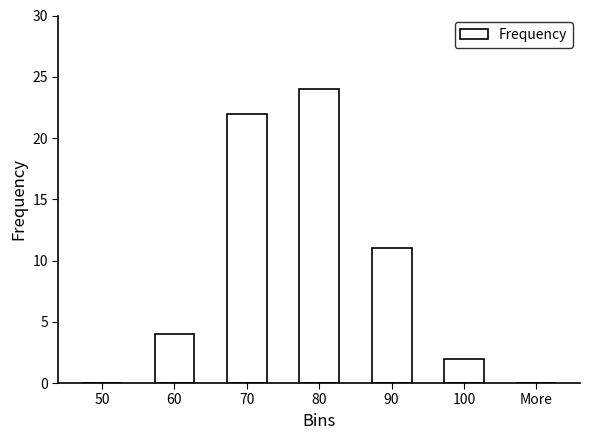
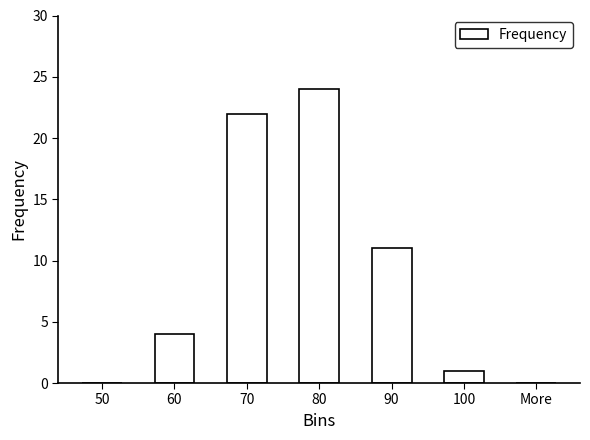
100: 2 -> 1
